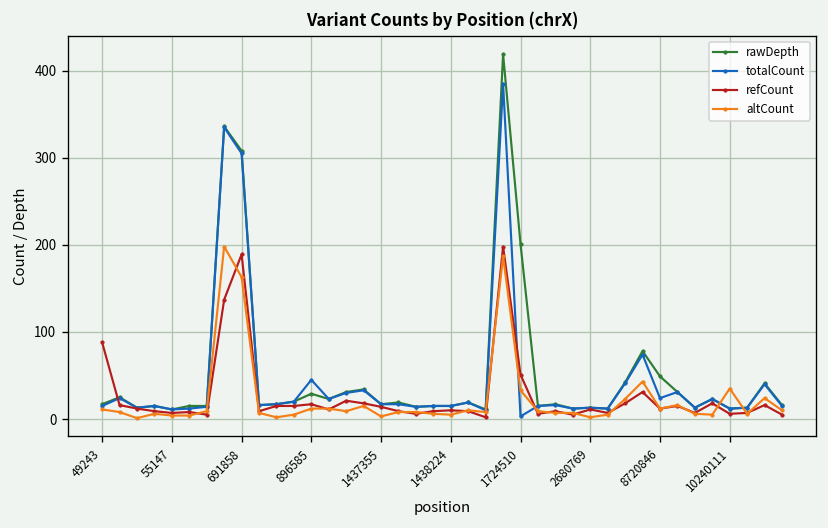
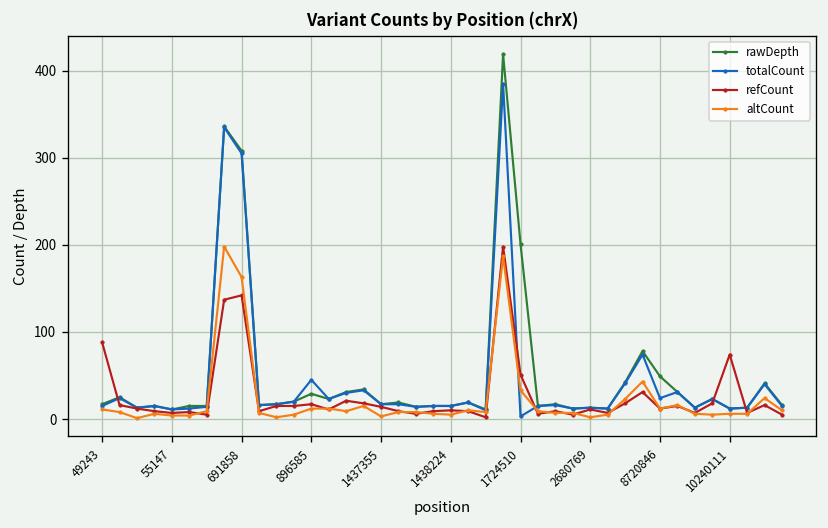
refCount, 691858: 190 -> 140
refCount, 10240111: 10 -> 70
altCount, 10240111: 40 -> 10
